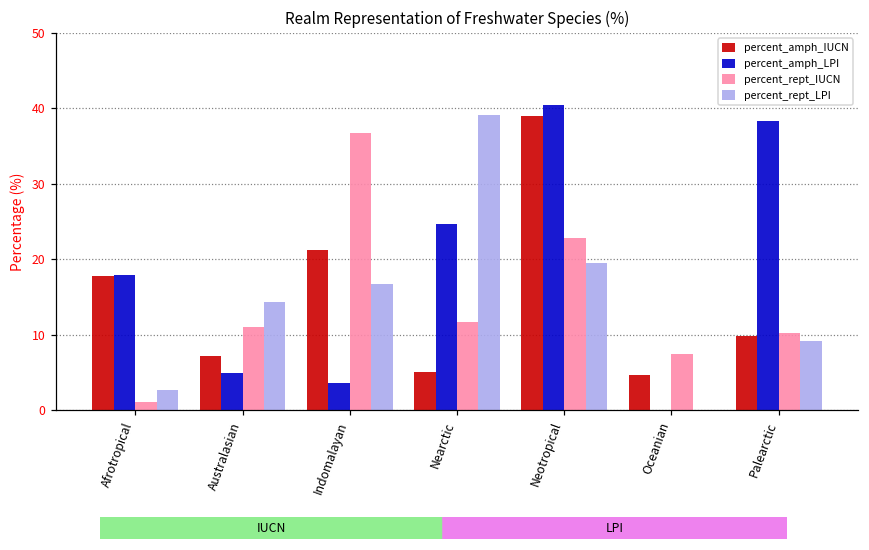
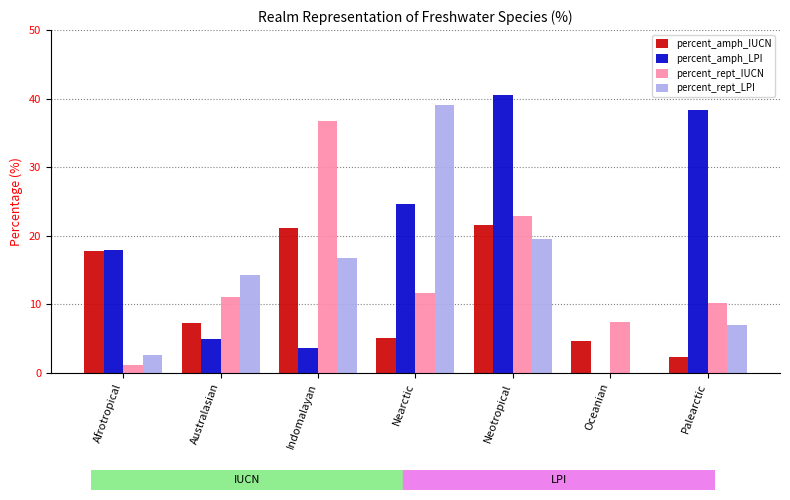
percent_amph_IUCN, Neotropical: 39 -> 21
percent_amph_IUCN, Palearctic: 10 -> 2
percent_rept_LPI, Palearctic: 9 -> 7
